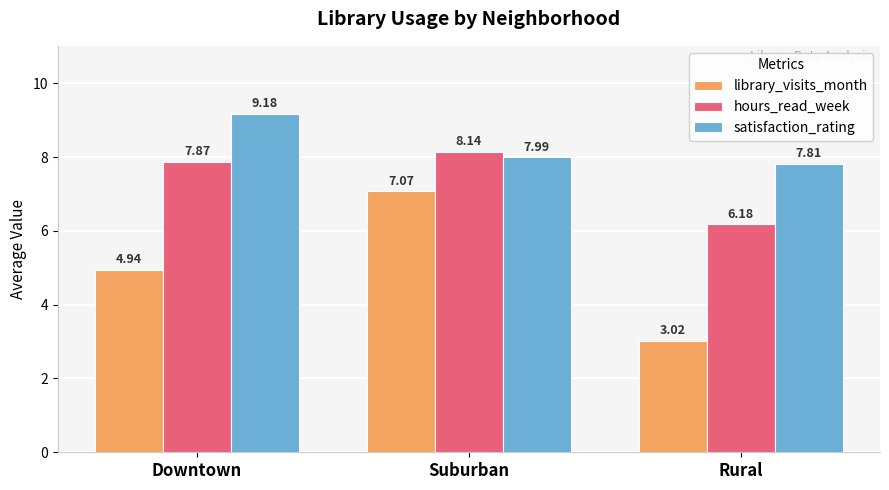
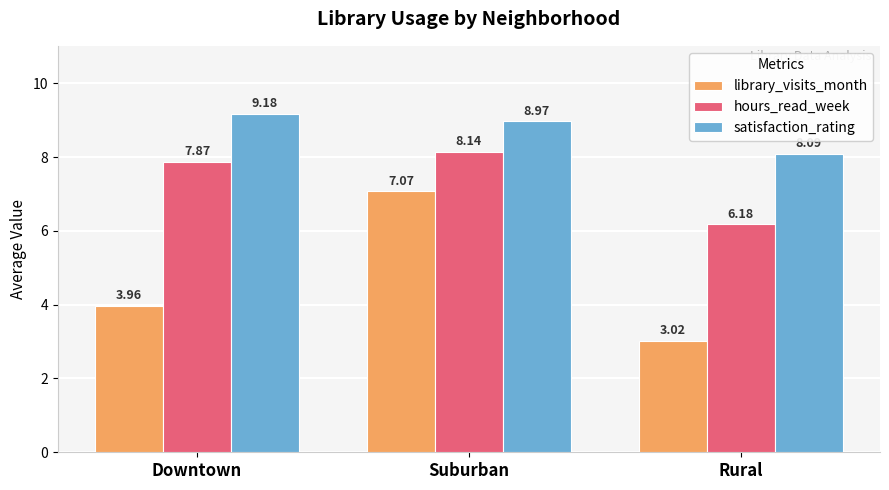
library_visits_month, Downtown: 4.94 -> 3.96
satisfaction_rating, Suburban: 7.99 -> 8.97
satisfaction_rating, Rural: 7.8 -> 8.1
